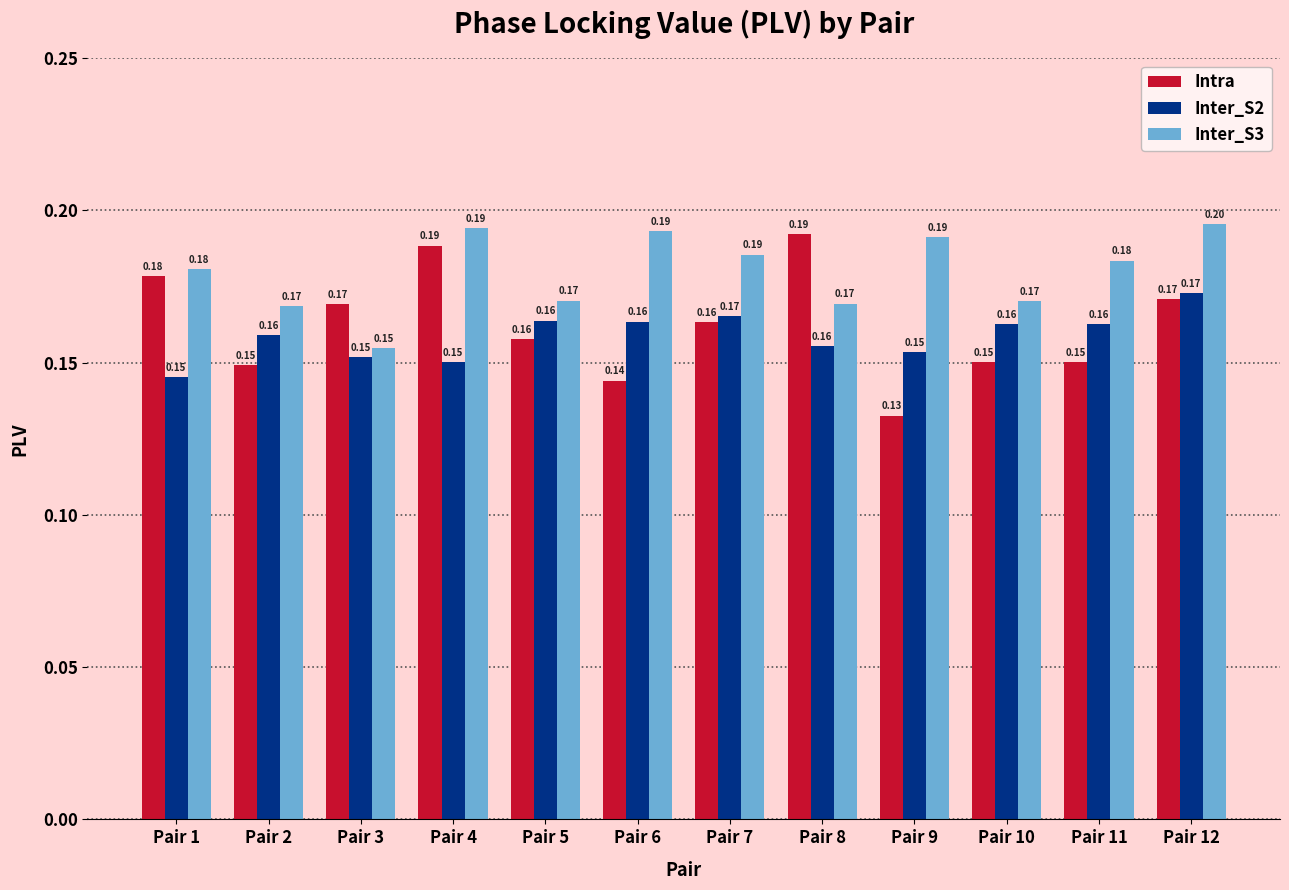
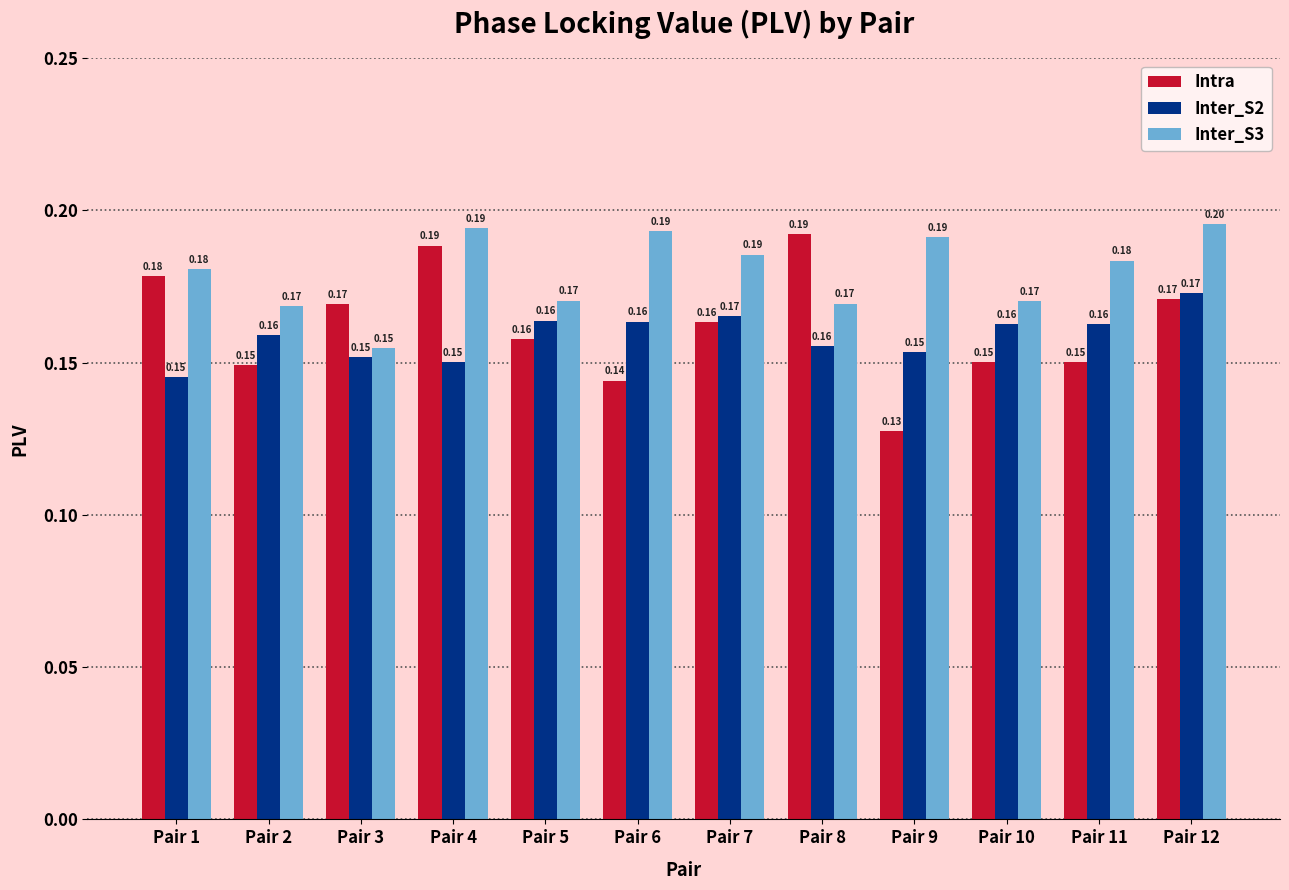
Intra, Pair 9: 0.133 -> 0.128
